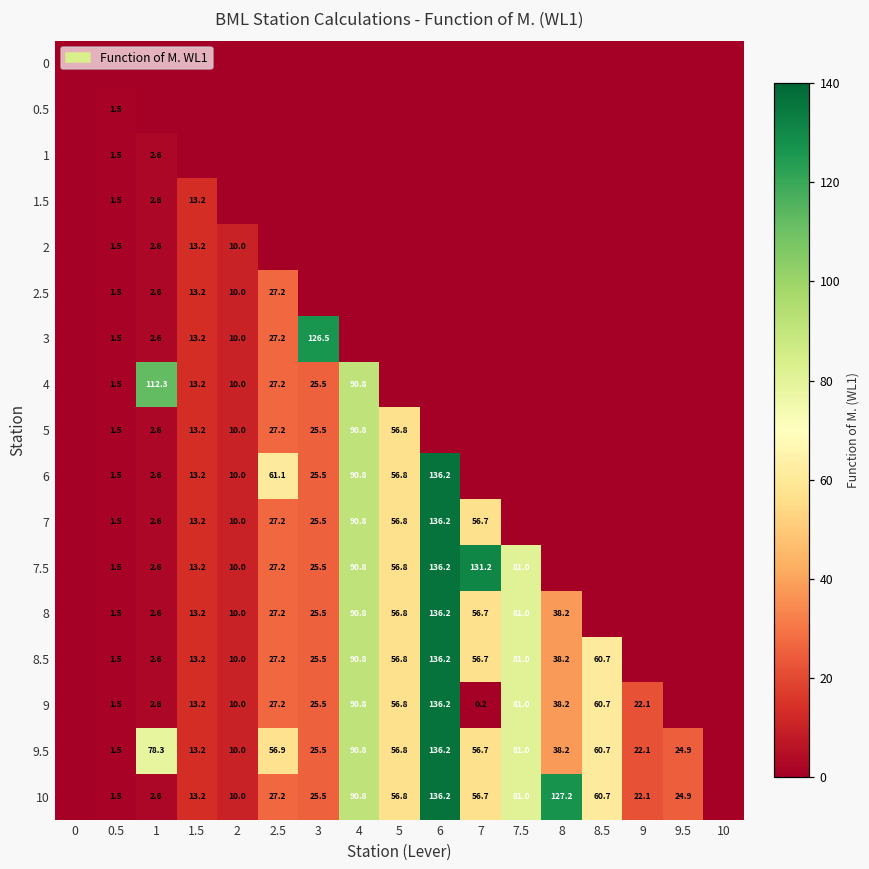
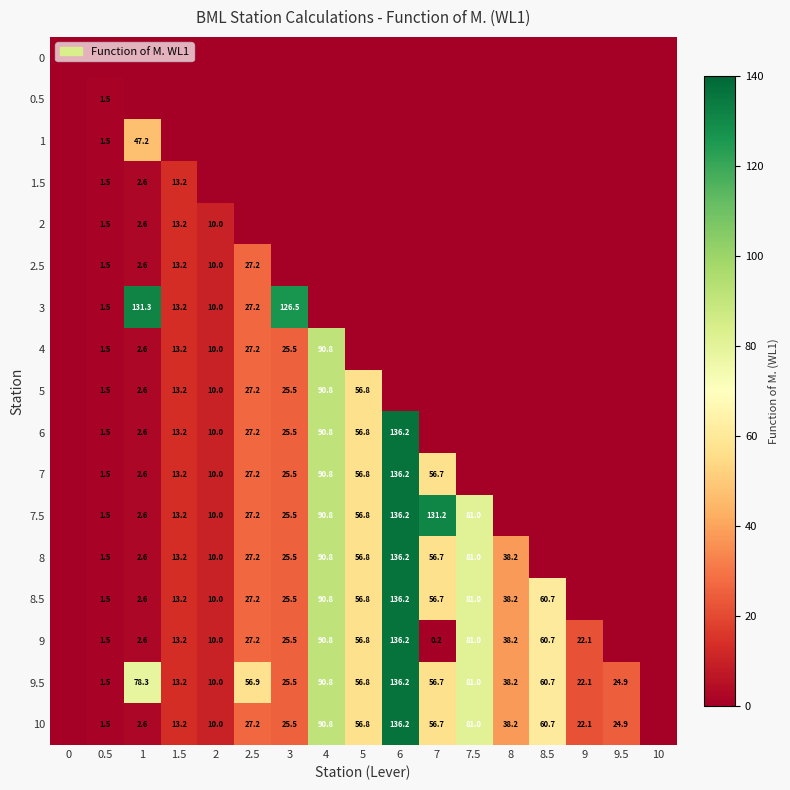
1, 1: 2.6 -> 47.2
3, 1: 2.6 -> 131.3
4, 1: 112.3 -> 2.6
6, 2.5: 61.1 -> 27.2
10, 8: 127.2 -> 38.2
